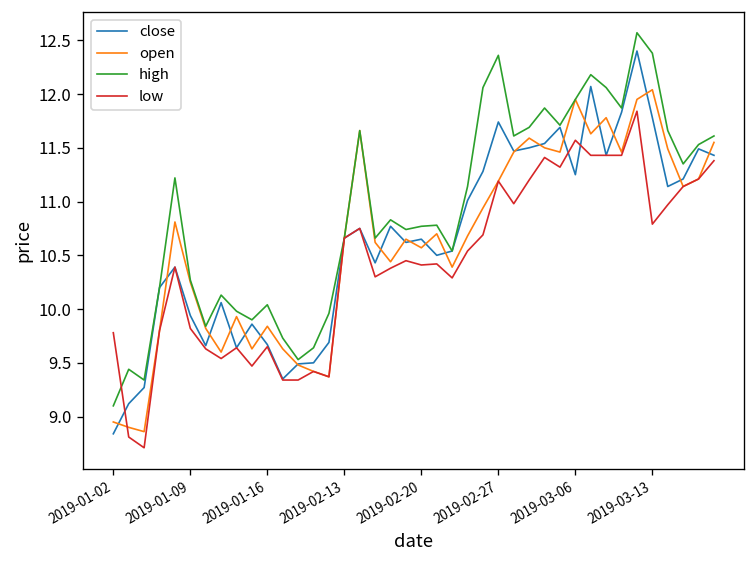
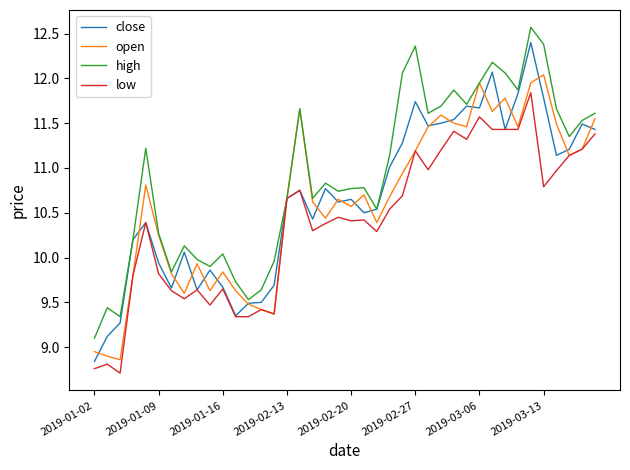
low, 2019-01-02: 9.8 -> 8.8
close, 2019-03-06: 11.3 -> 11.7
